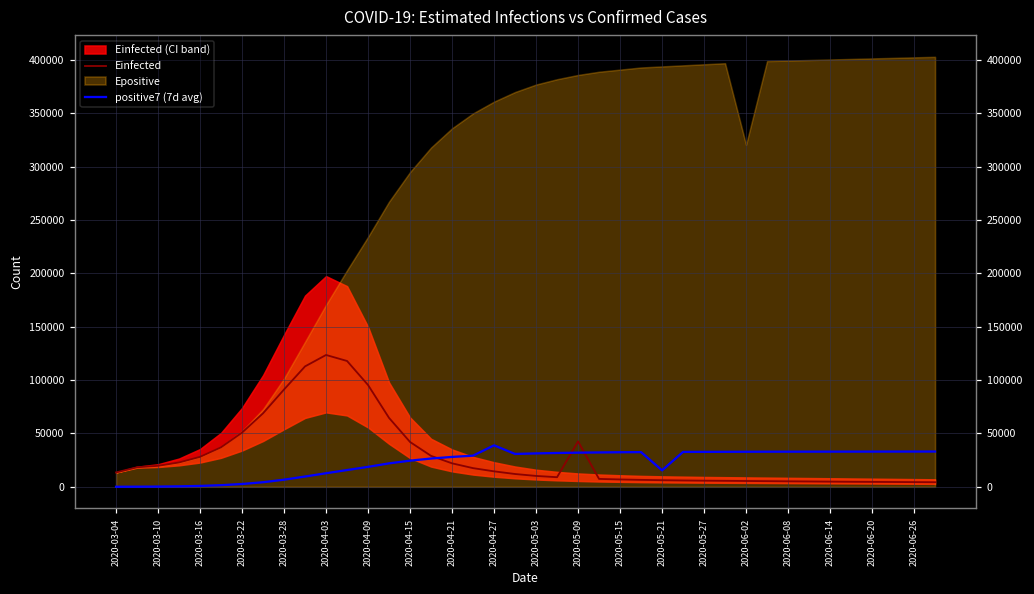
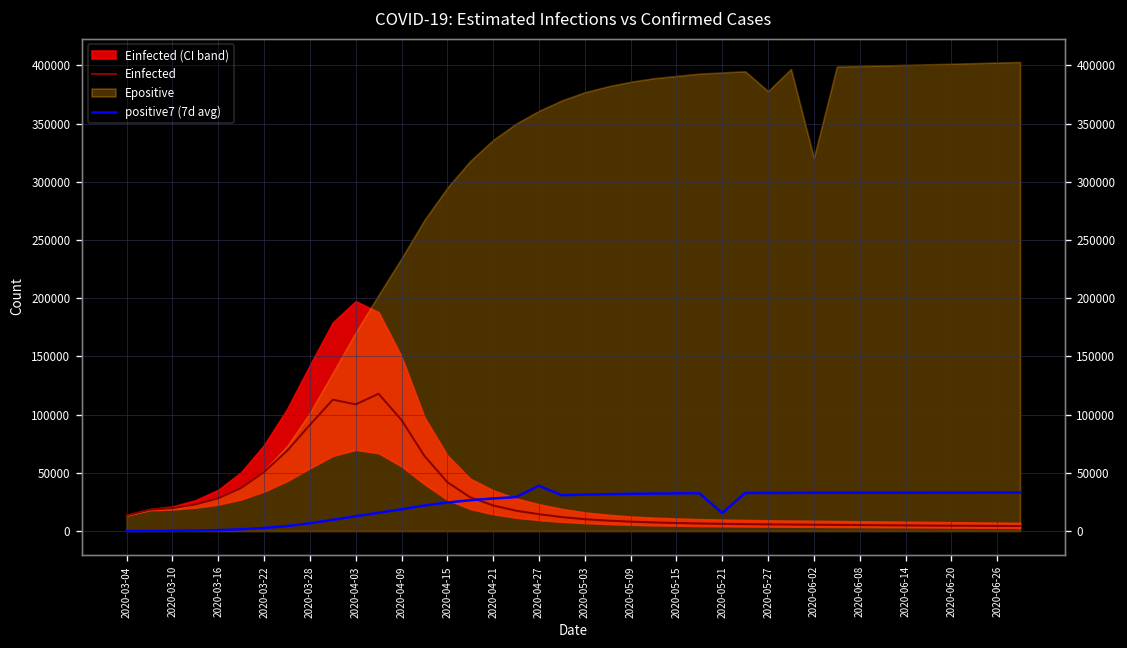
Einfected, 2020-04-03: 120000 -> 110000
Einfected, 2020-05-09: 40000 -> 10000
Epositive, 2020-05-27: 400000 -> 380000
